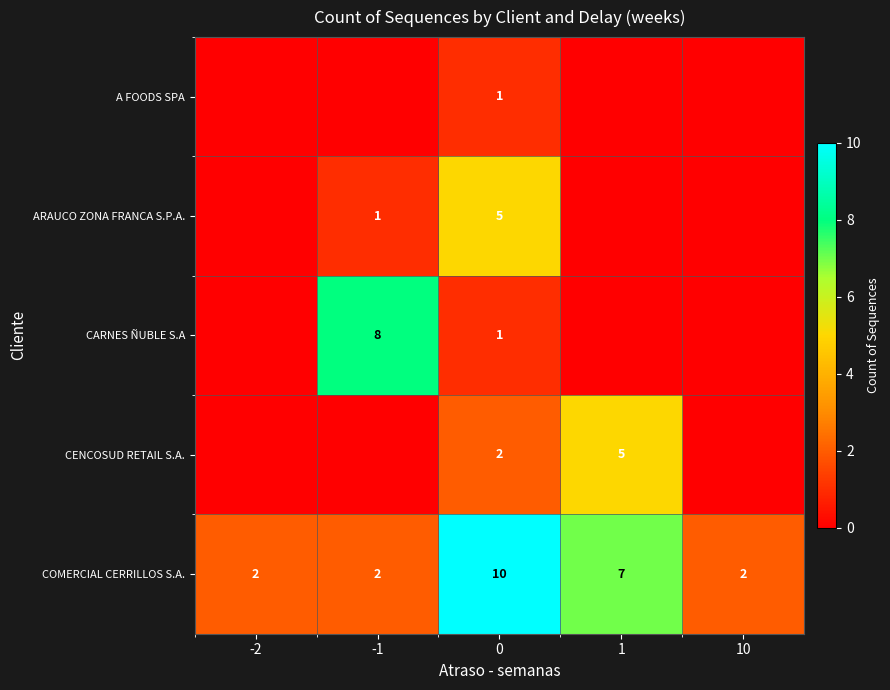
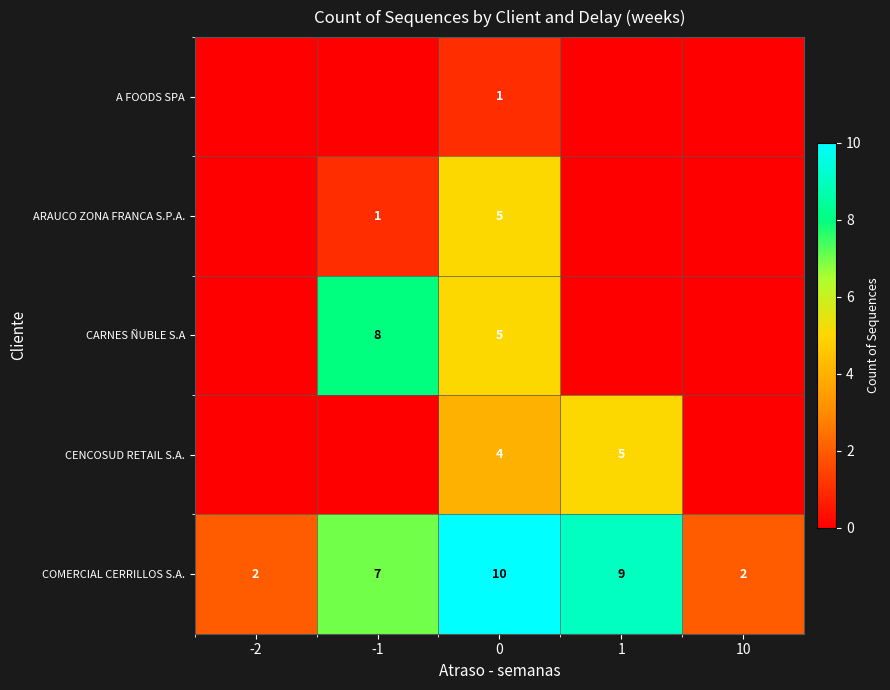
CARNES ÑUBLE S.A, 0: 1 -> 5
CENCOSUD RETAIL S.A., 0: 2 -> 4
COMERCIAL CERRILLOS S.A., -1: 2 -> 7
COMERCIAL CERRILLOS S.A., 1: 7 -> 9
